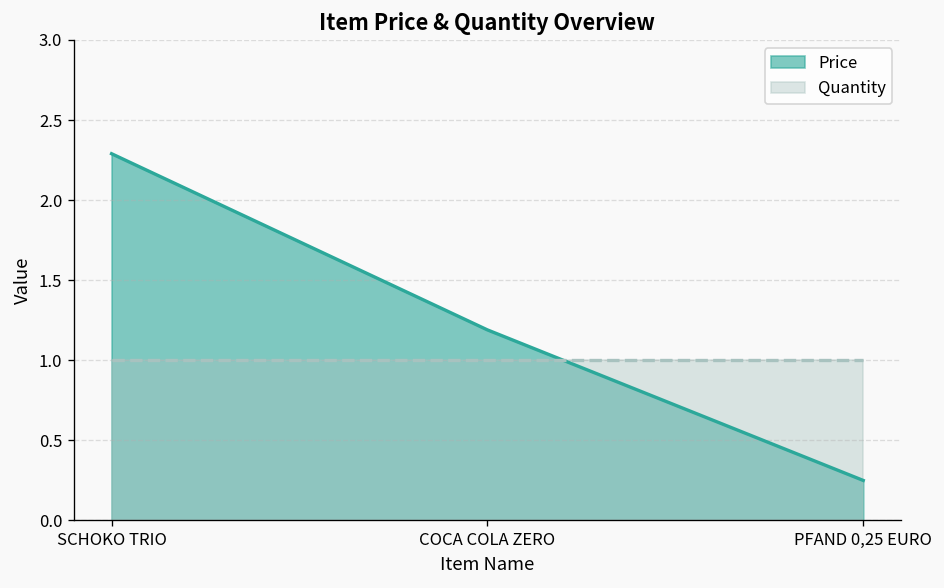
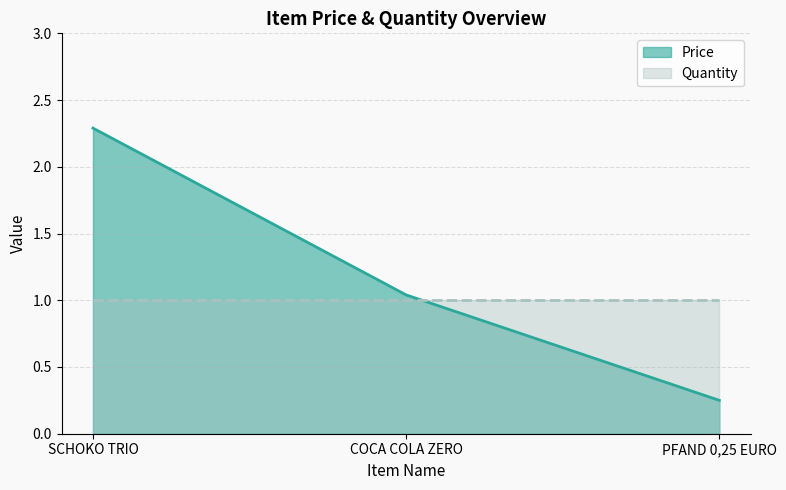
Price, COCA COLA ZERO: 1.19 -> 1.04
